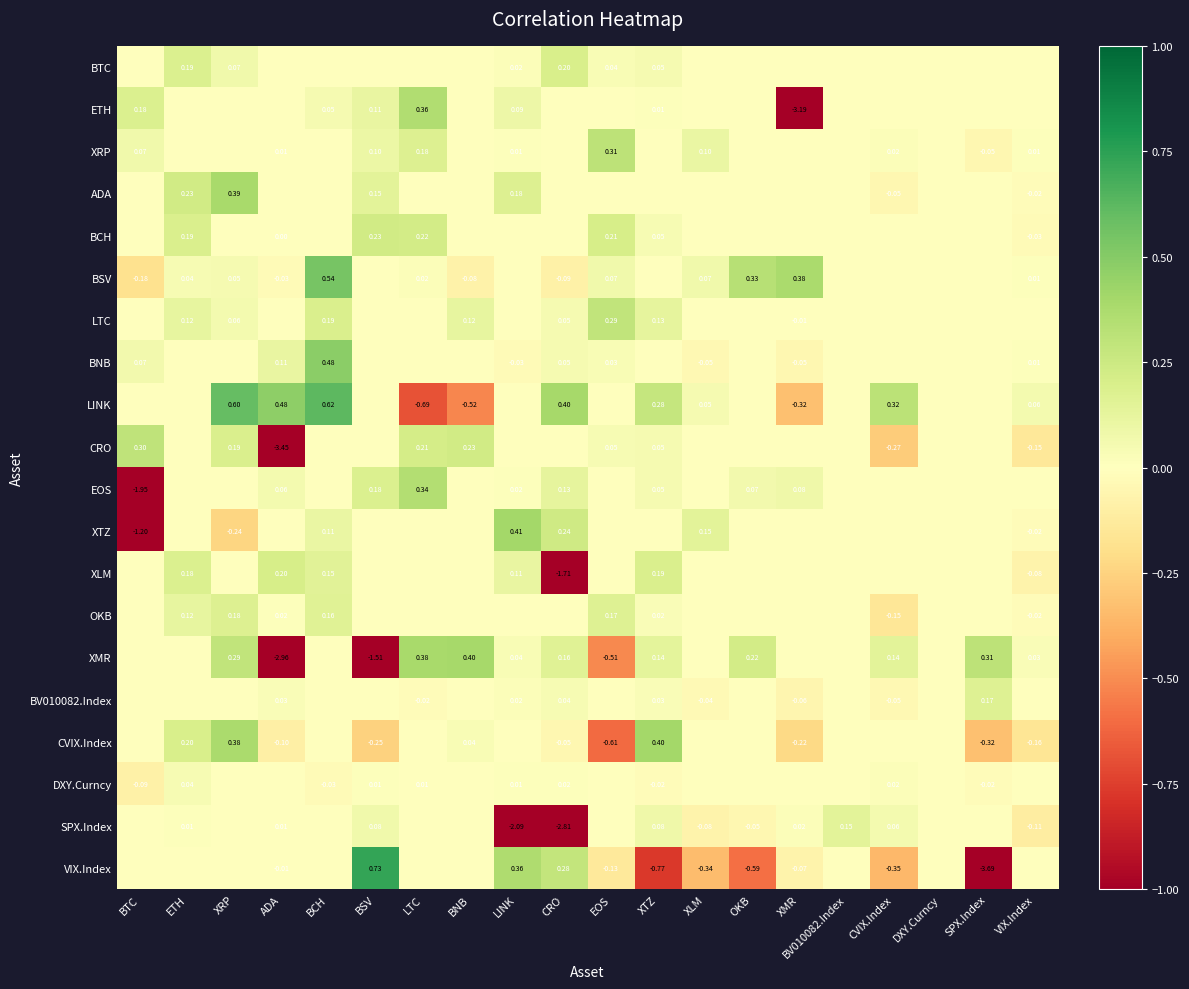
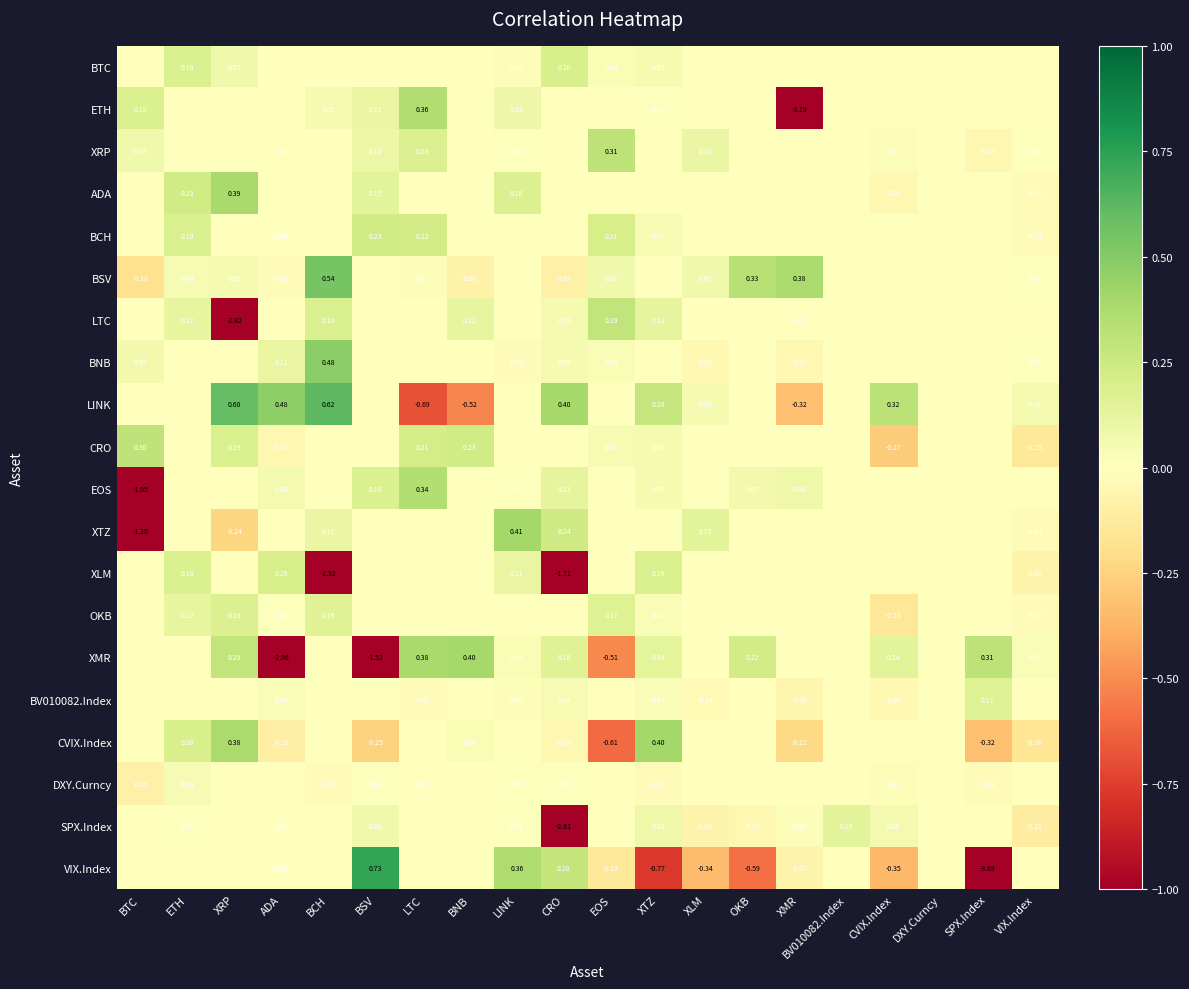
LTC, XRP: 0.06 -> -2.82
CRO, ADA: -3.45 -> -0.05
XLM, BCH: 0.15 -> -2.92
SPX.Index, LINK: -2.09 -> 0.01
